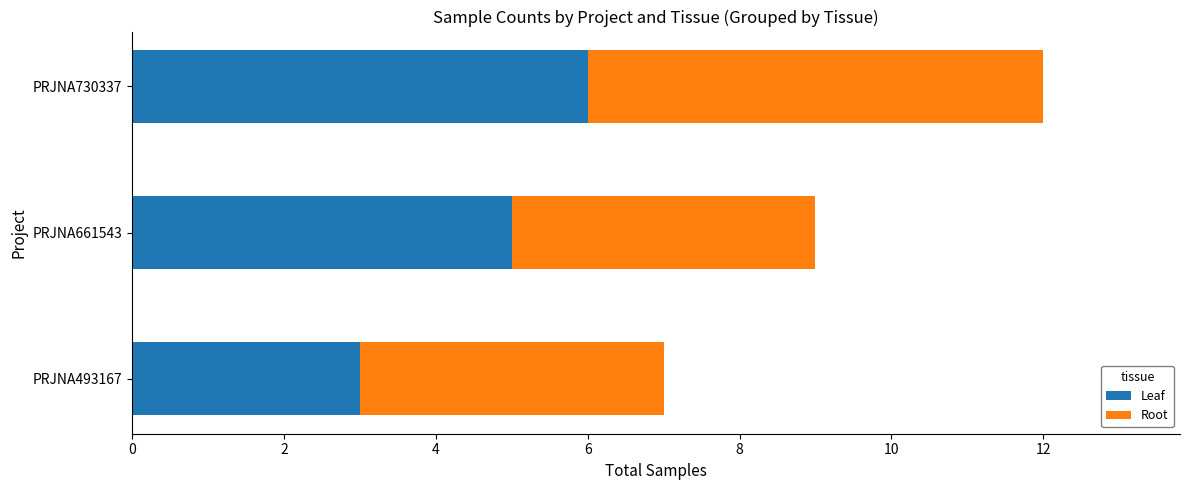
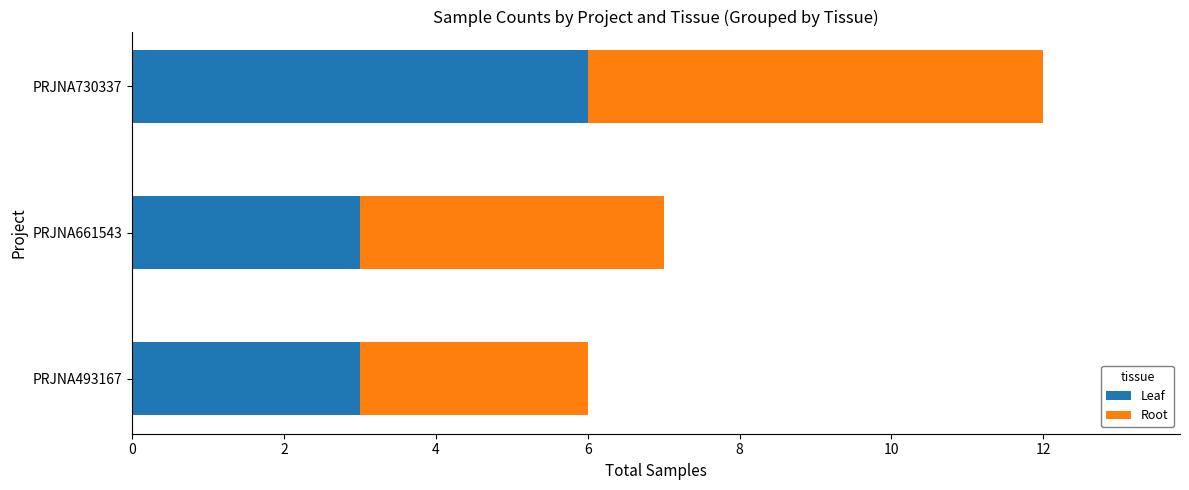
Leaf, PRJNA661543: 5 -> 3
Root, PRJNA493167: 4 -> 3
